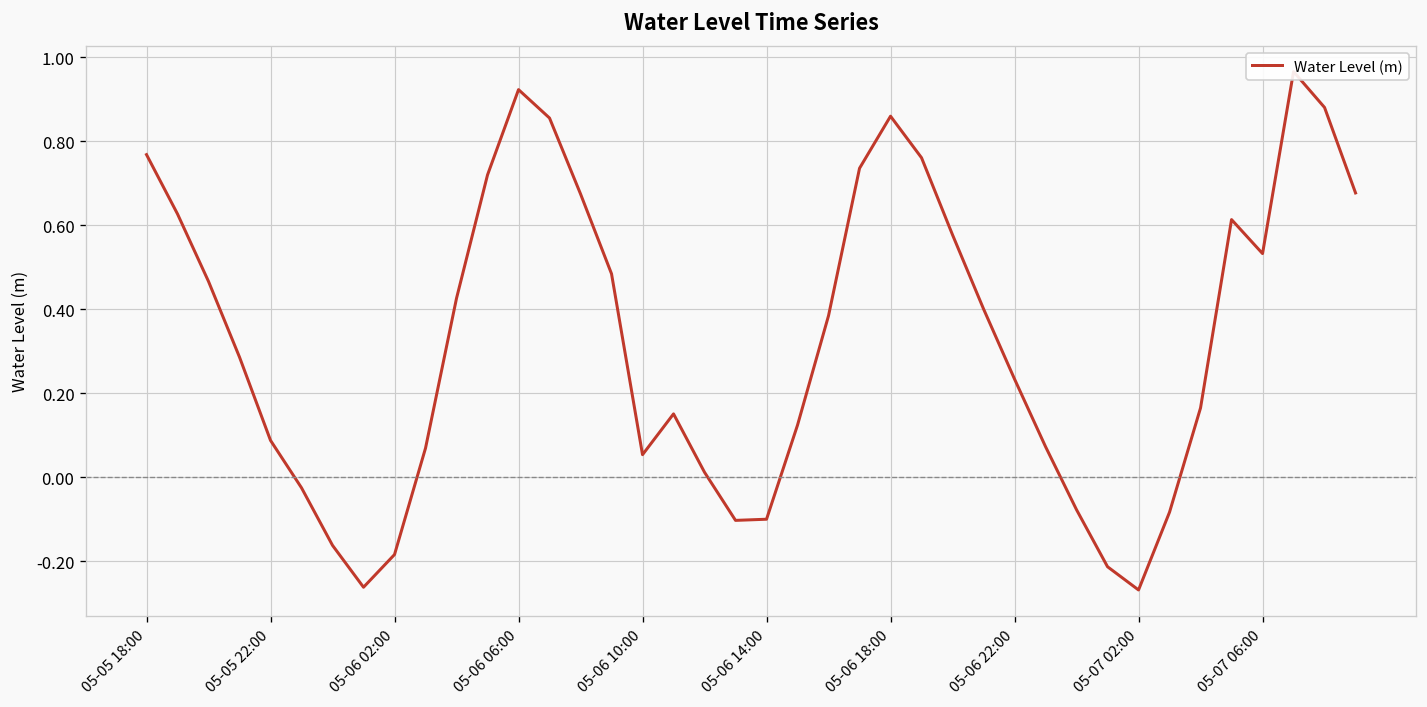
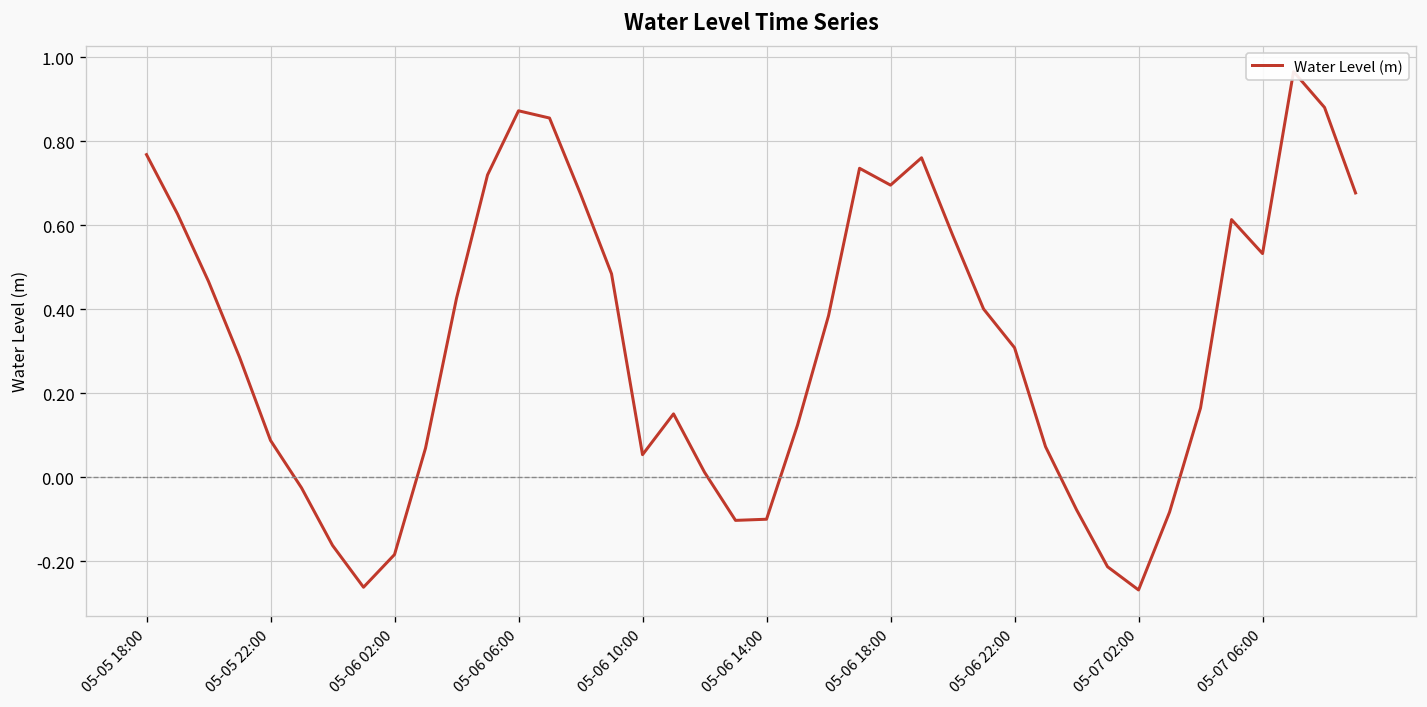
05-06 06:00: 0.92 -> 0.87
05-06 18:00: 0.86 -> 0.70
05-06 22:00: 0.23 -> 0.31
